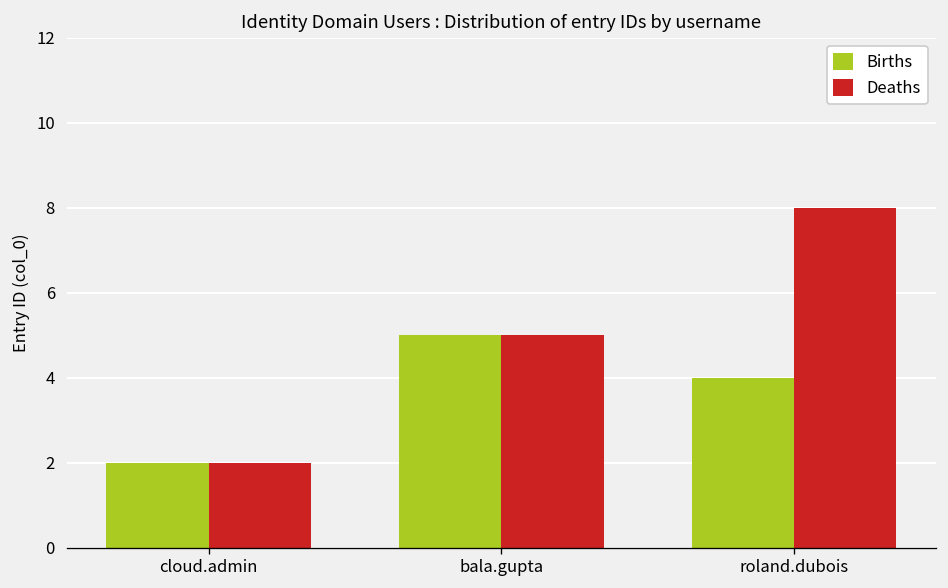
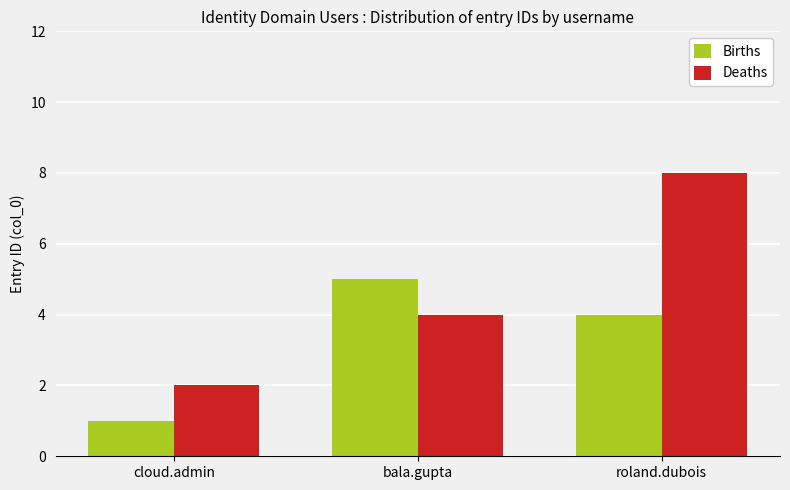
Births, cloud.admin: 2 -> 1
Deaths, bala.gupta: 5 -> 4
